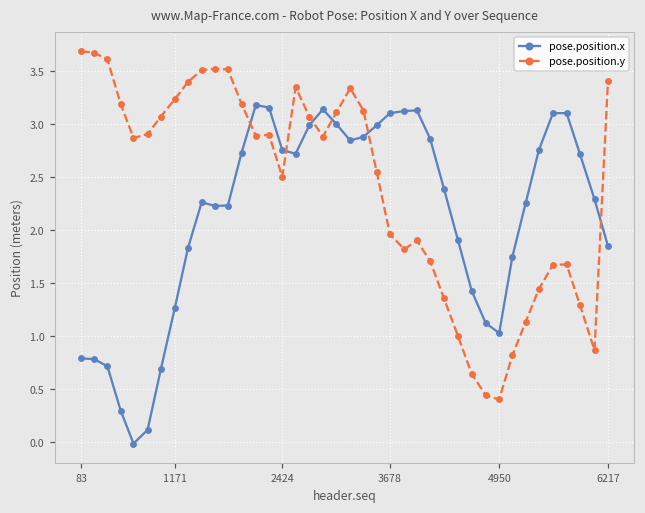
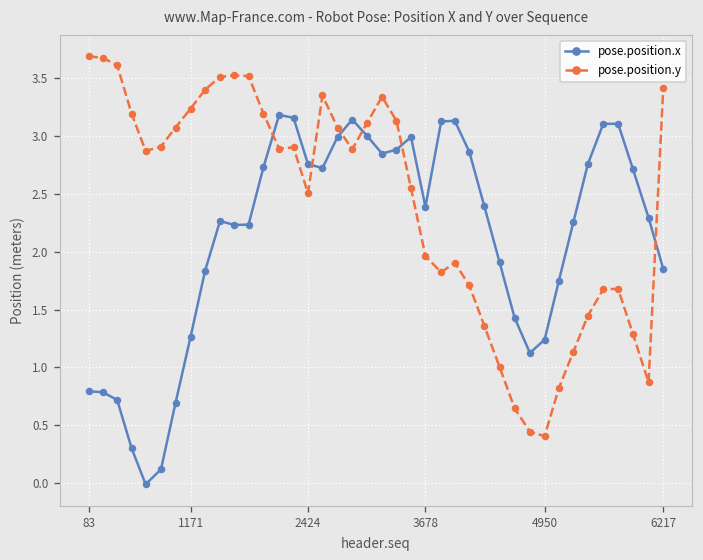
pose.position.x, 3678: 3.1 -> 2.4
pose.position.x, 4950: 1.0 -> 1.2
